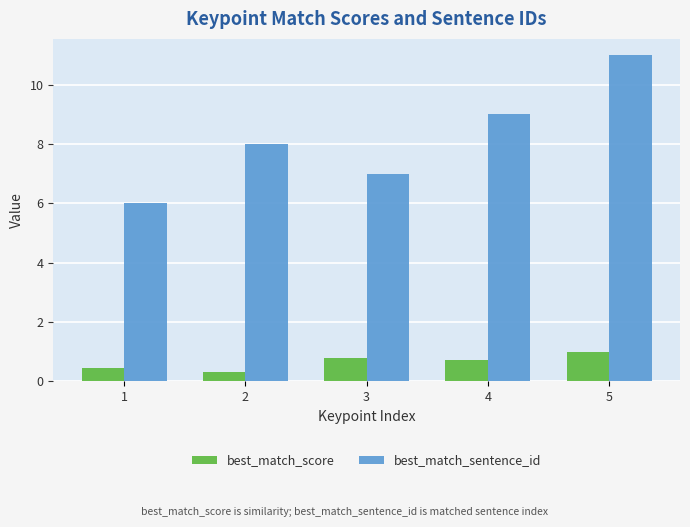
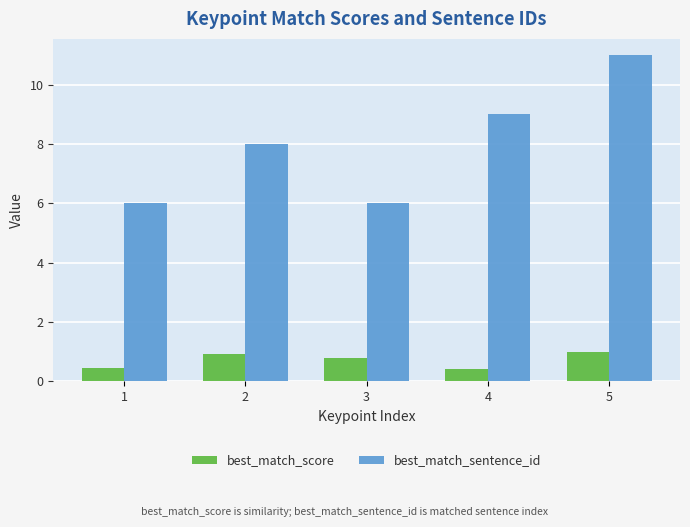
best_match_score, 2: 0.3 -> 0.9
best_match_sentence_id, 3: 7 -> 6
best_match_score, 4: 0.7 -> 0.4
